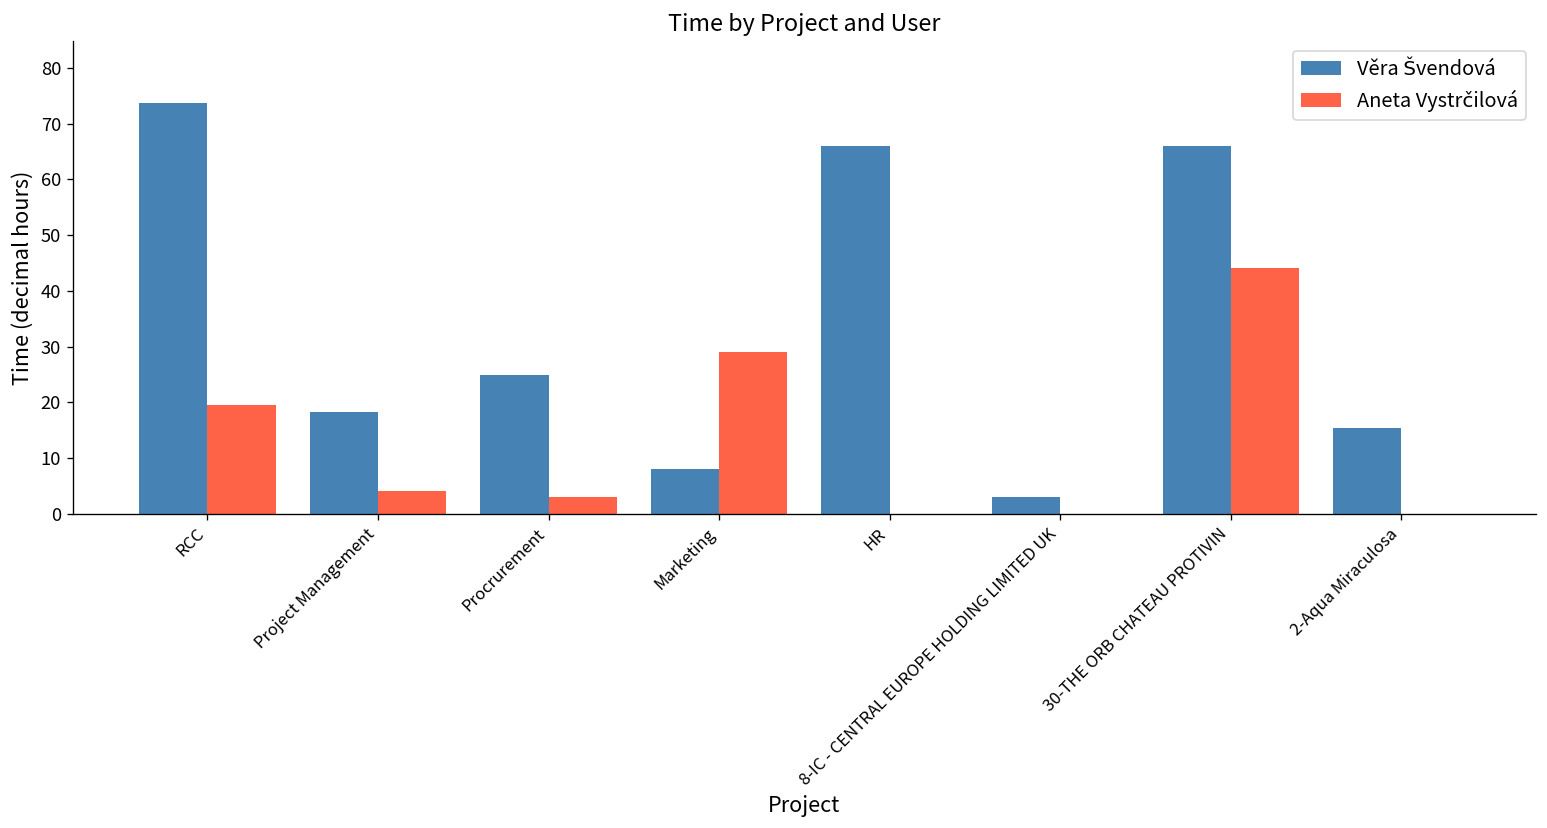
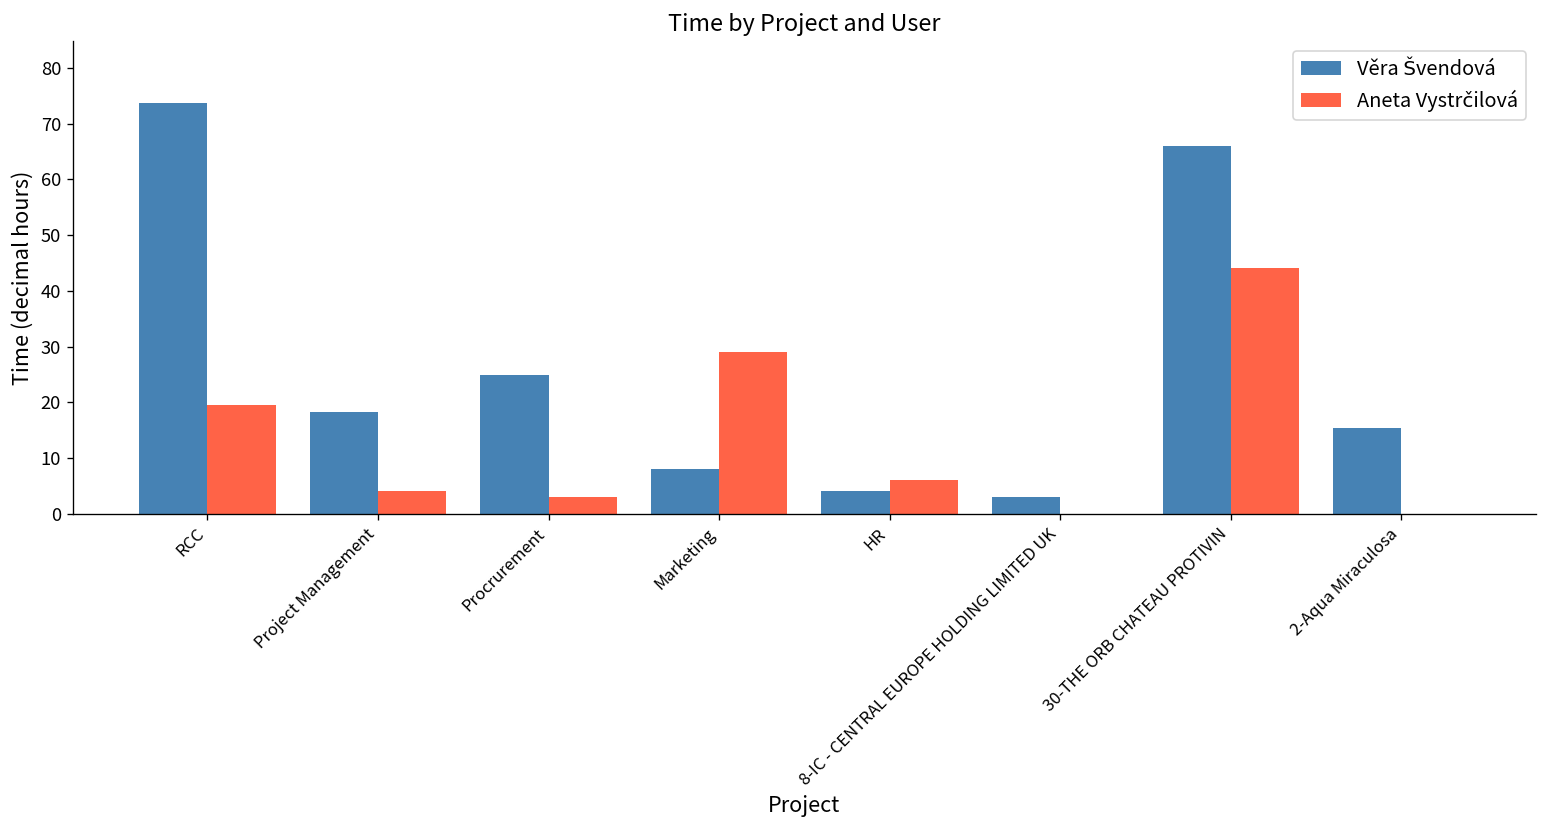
Věra Švendová, HR: 66 -> 4
Aneta Vystrčilová, HR: 0 -> 6
